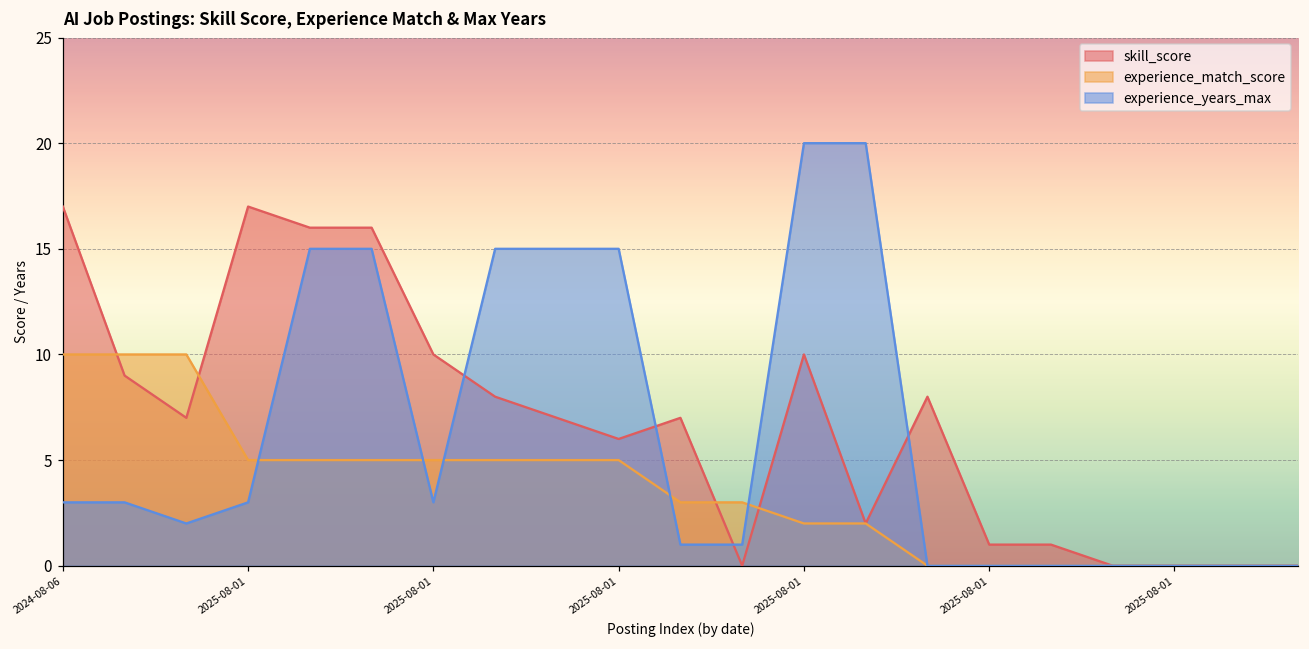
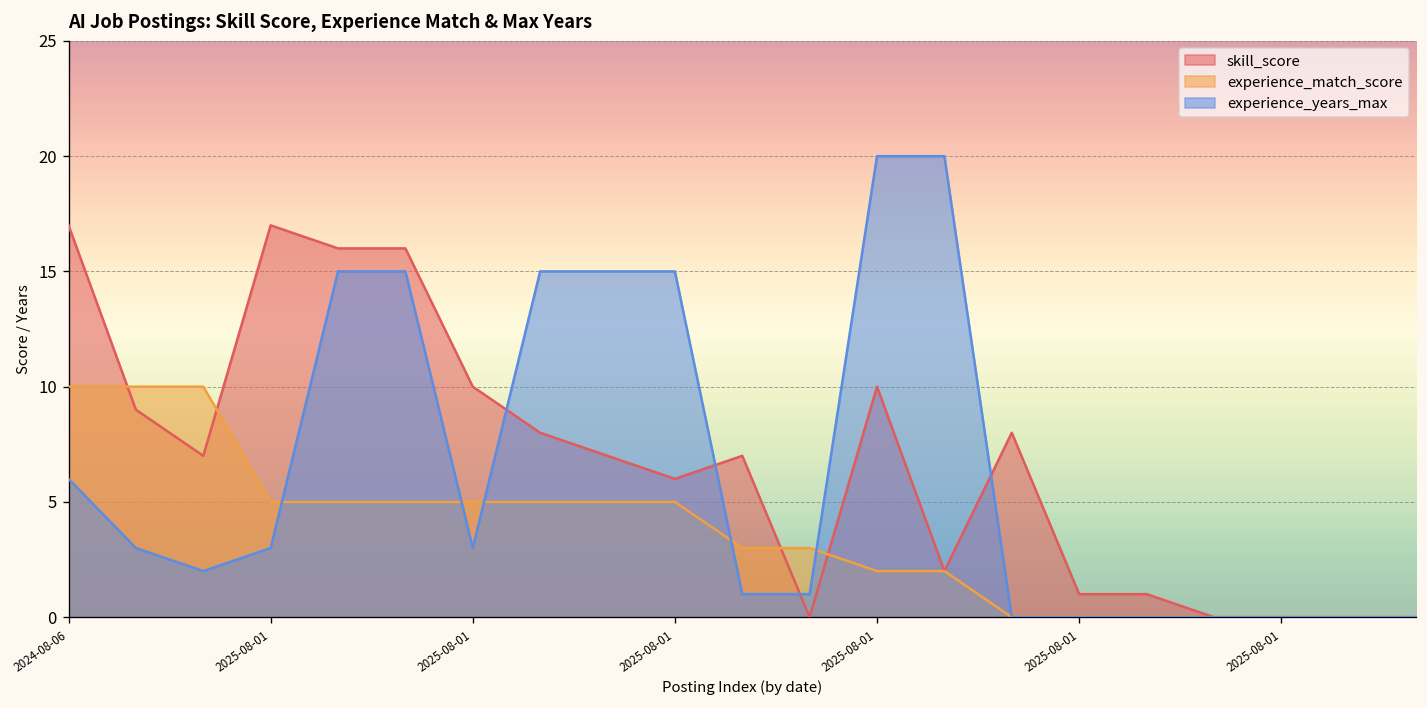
experience_years_max, 2024-08-06: 3 -> 6
